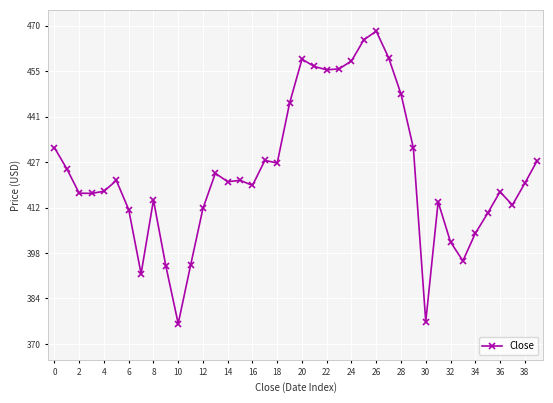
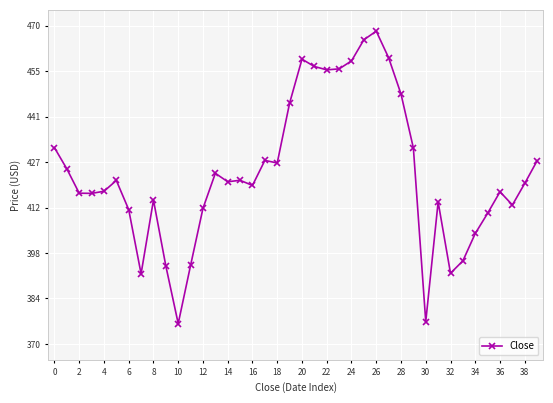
32: 402 -> 392
